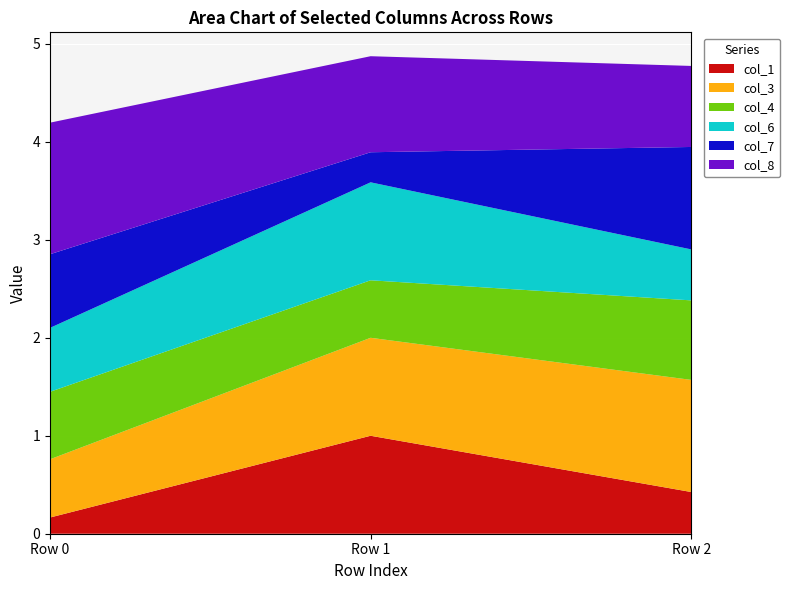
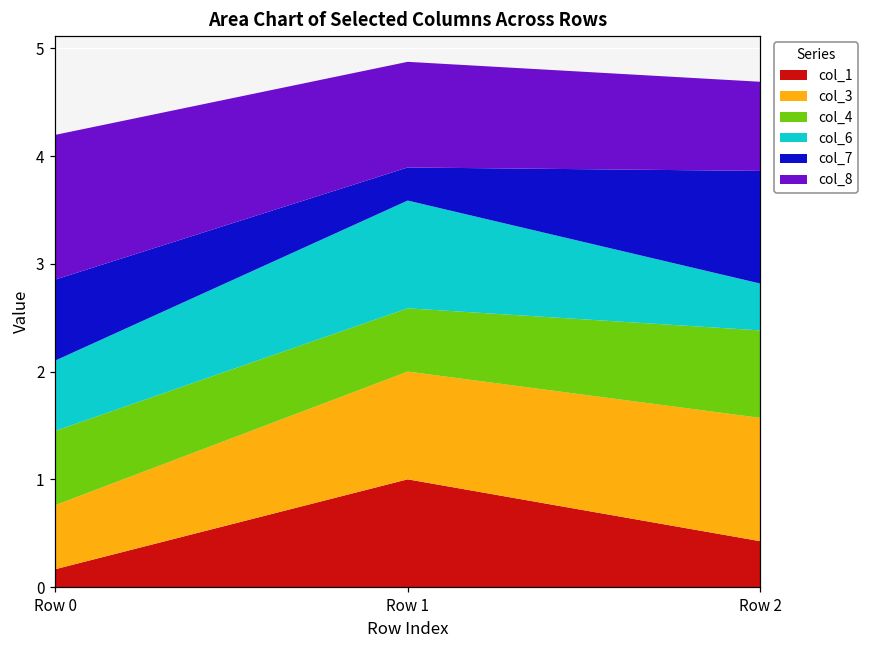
col_6, Row 2: 0.5 -> 0.4
